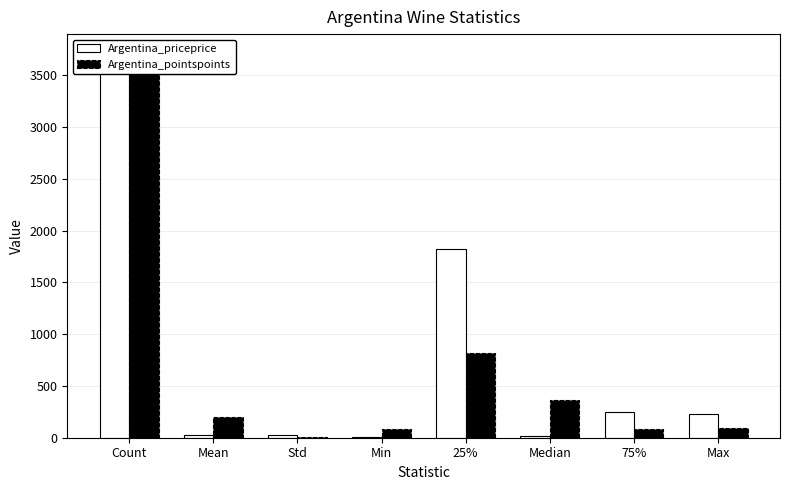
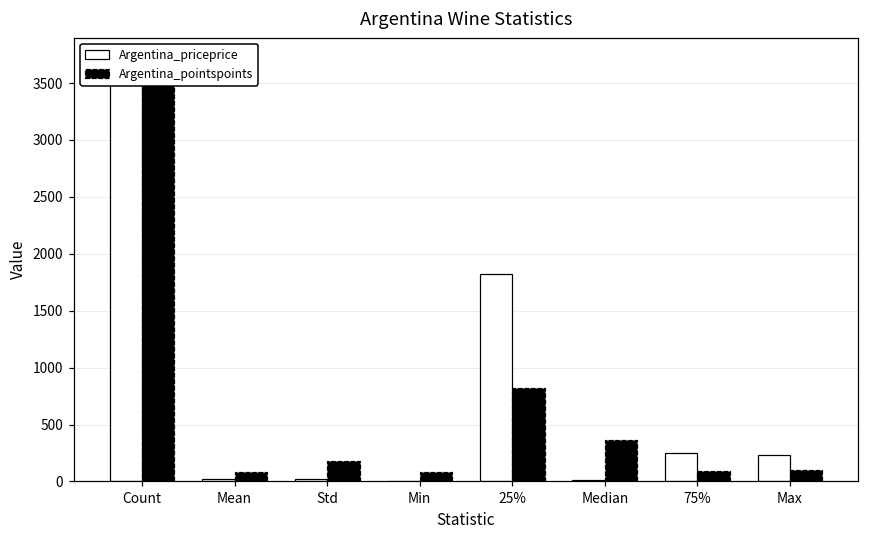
Argentina_pointspoints, Mean: 200 -> 90
Argentina_pointspoints, Std: 0 -> 180
